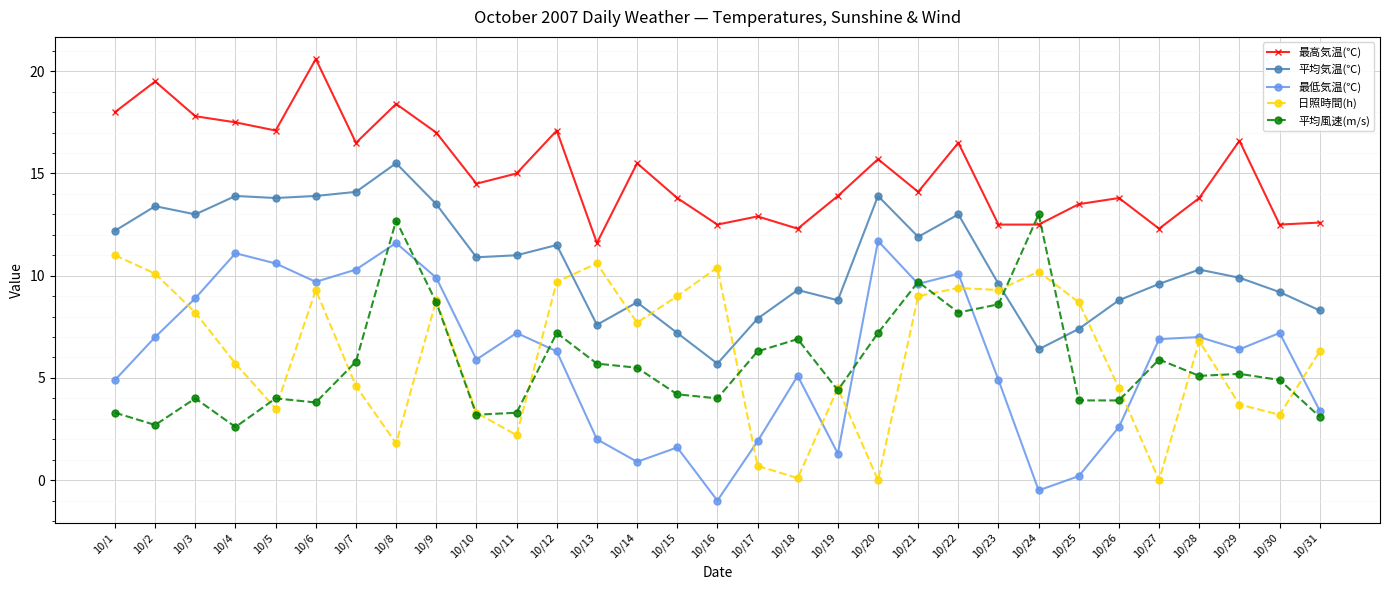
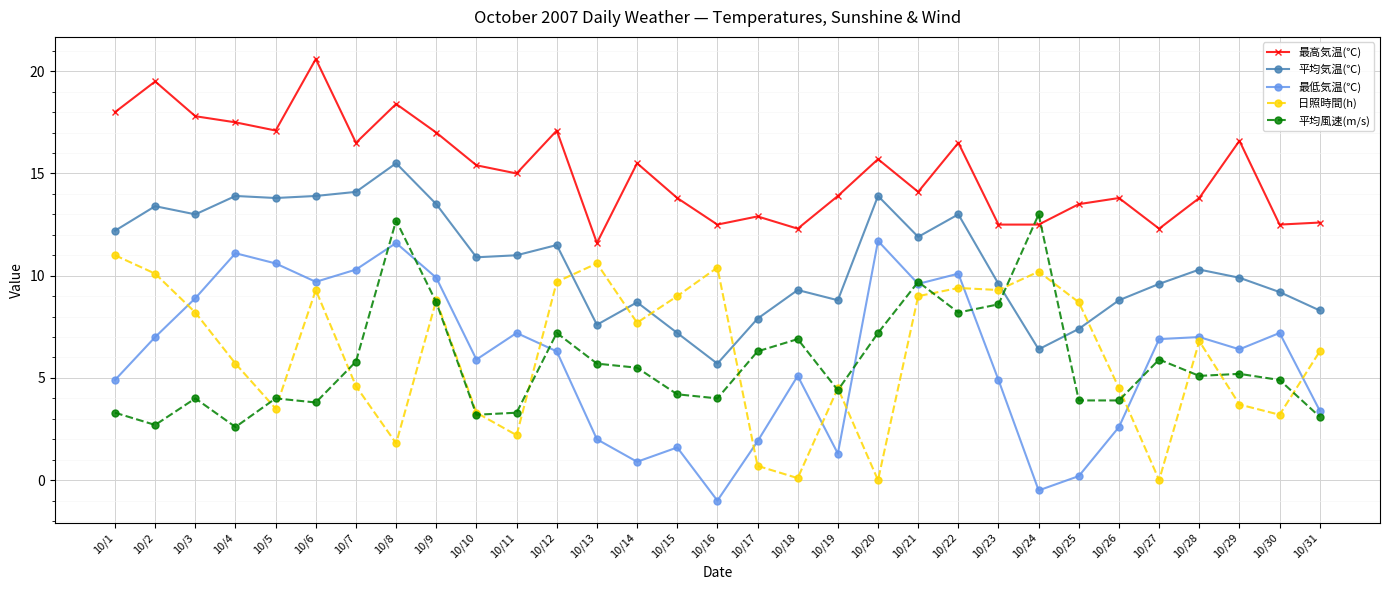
最高気温(℃), 10/10: 14.5 -> 15.4
